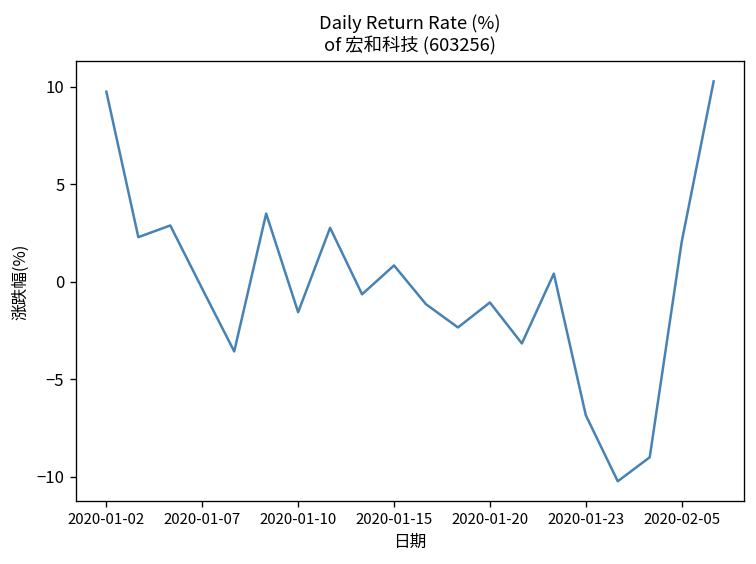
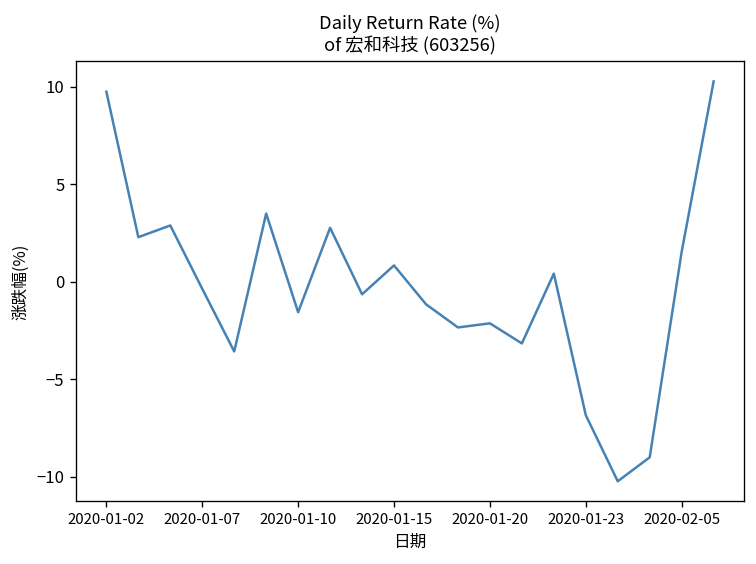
2020-01-20: -1.1 -> -2.1
2020-02-05: 2.0 -> 1.5
